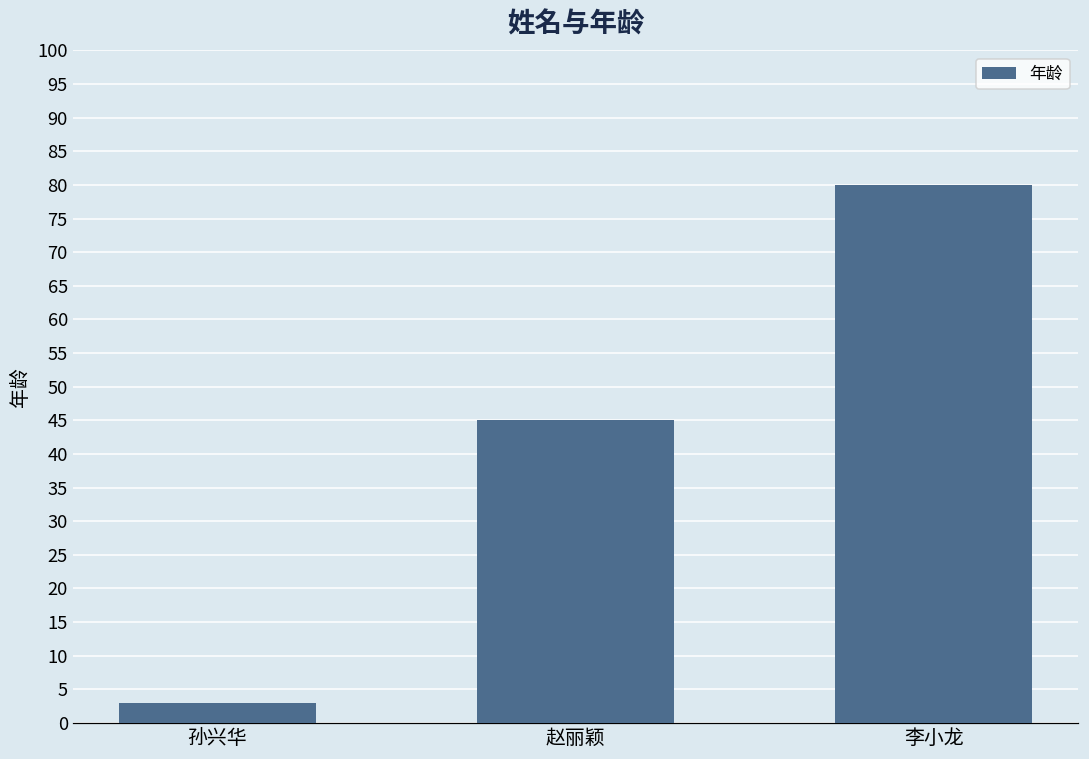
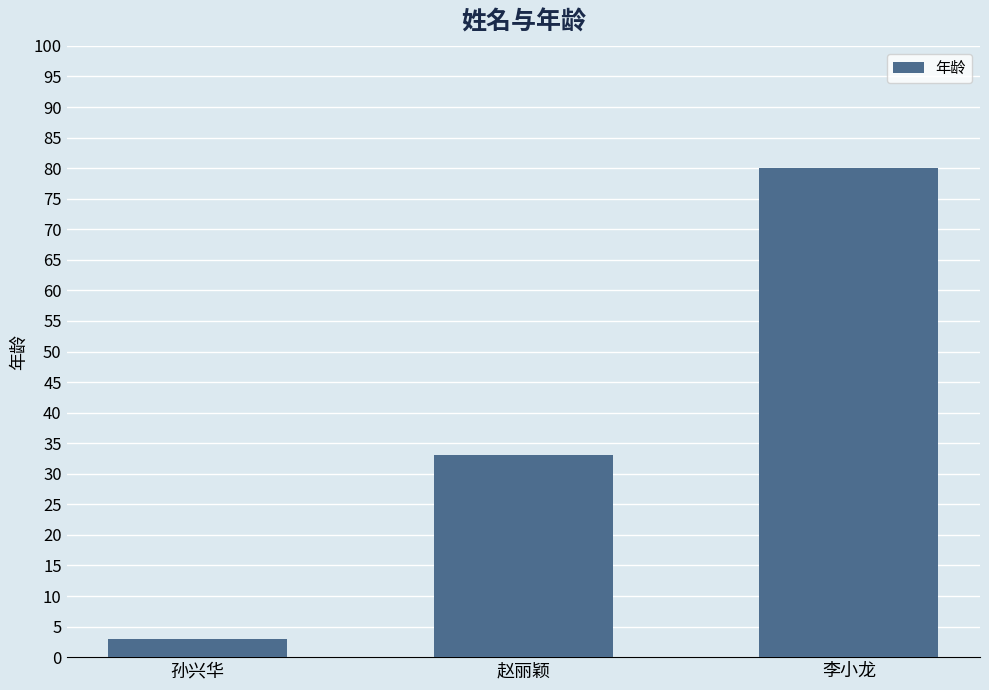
赵丽颖: 45 -> 33
